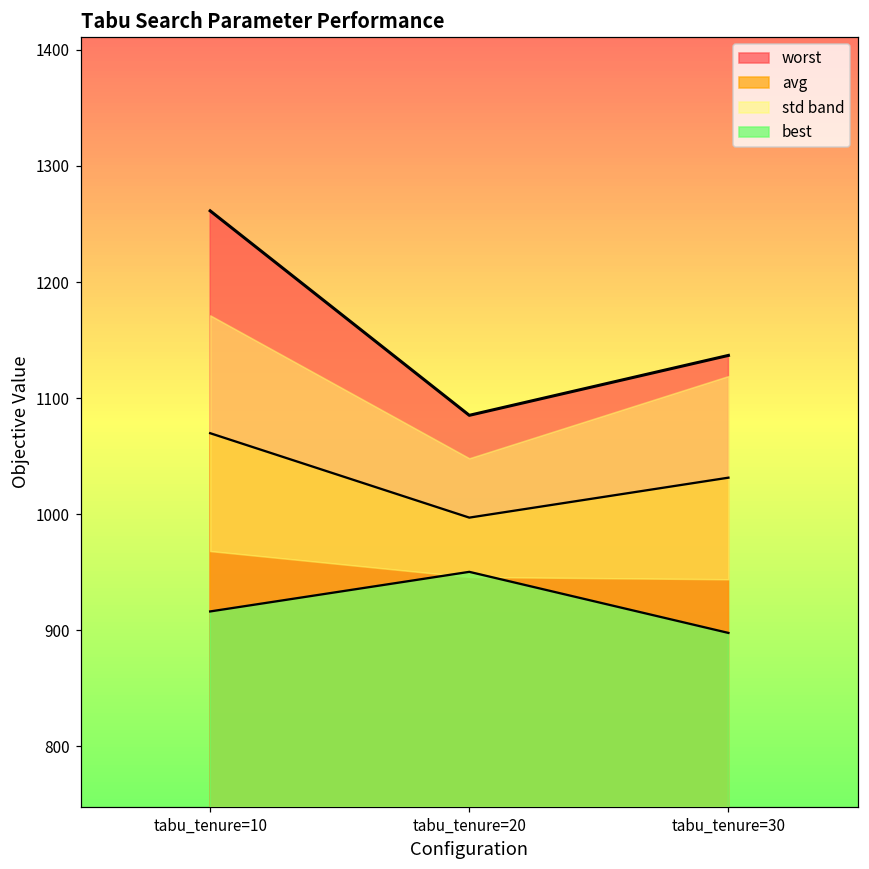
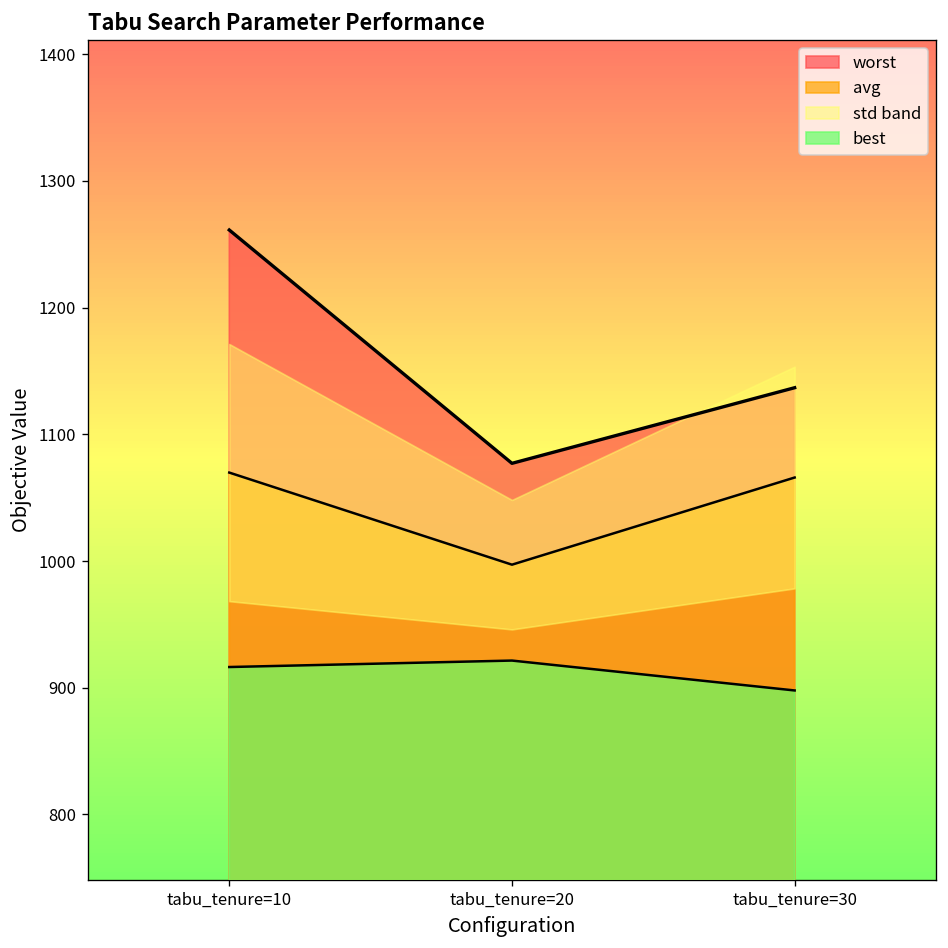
worst, tabu_tenure=20: 1085 -> 1077
best, tabu_tenure=20: 950 -> 921
avg, tabu_tenure=30: 1032 -> 1066
